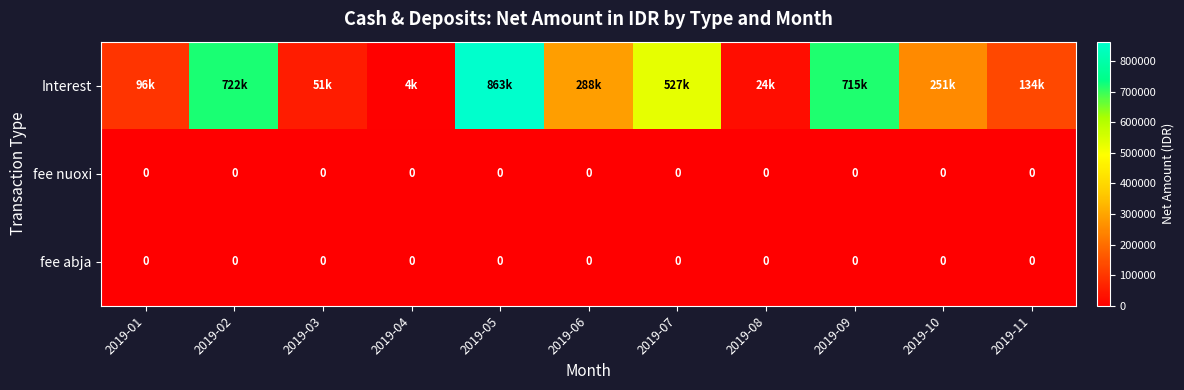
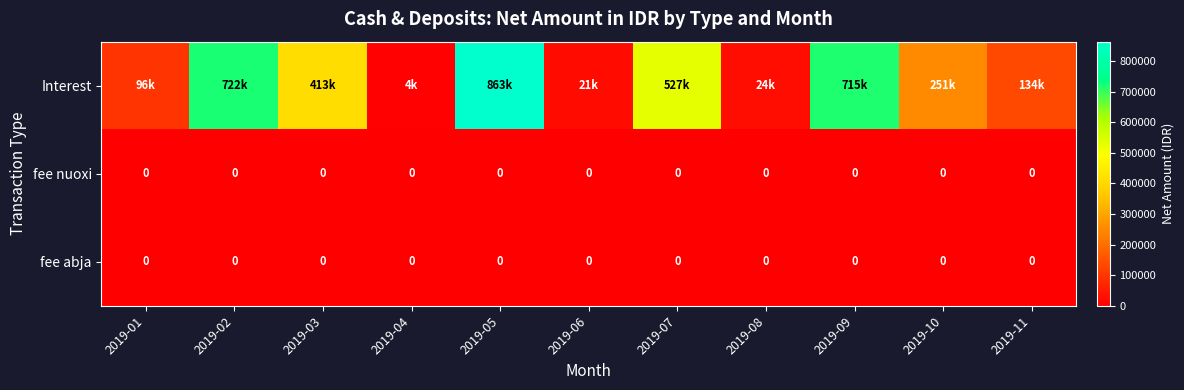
Interest, 2019-03: 51k -> 413k
Interest, 2019-06: 288k -> 21k
